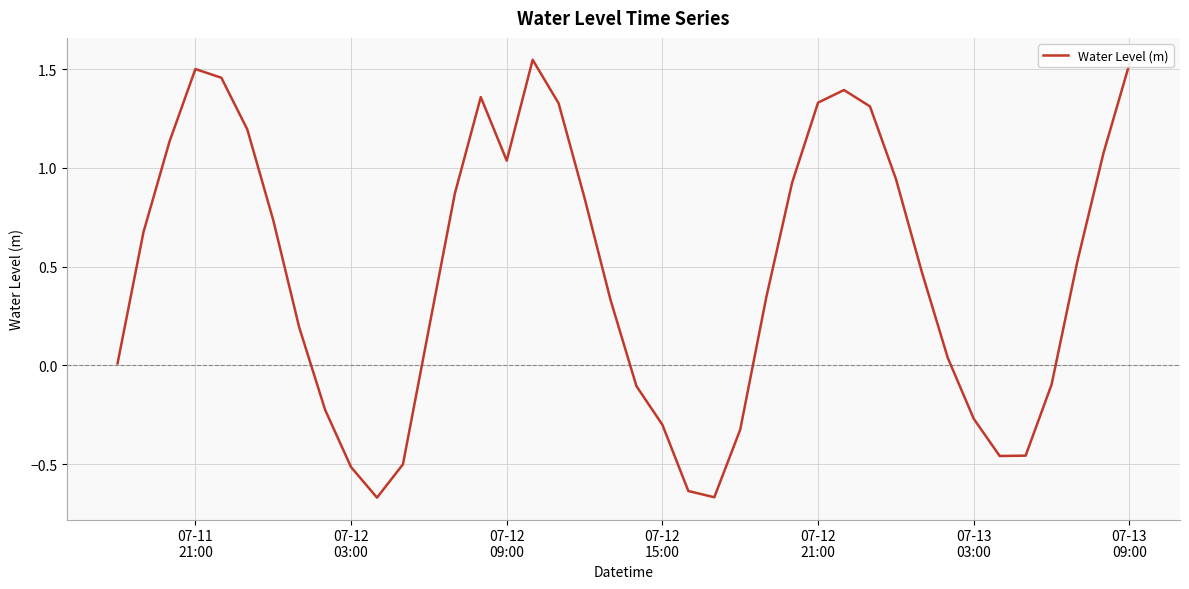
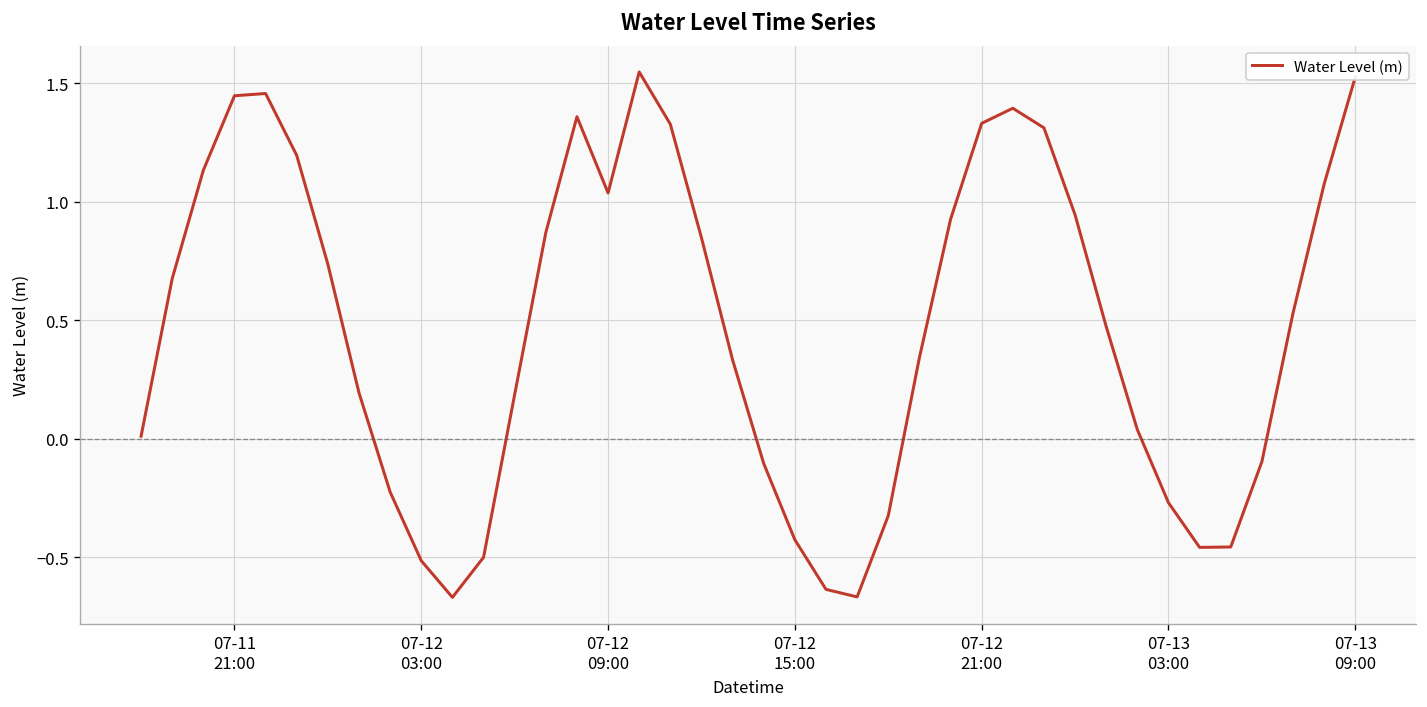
07-11 21:00: 1.50 -> 1.45
07-12 15:00: -0.30 -> -0.43
